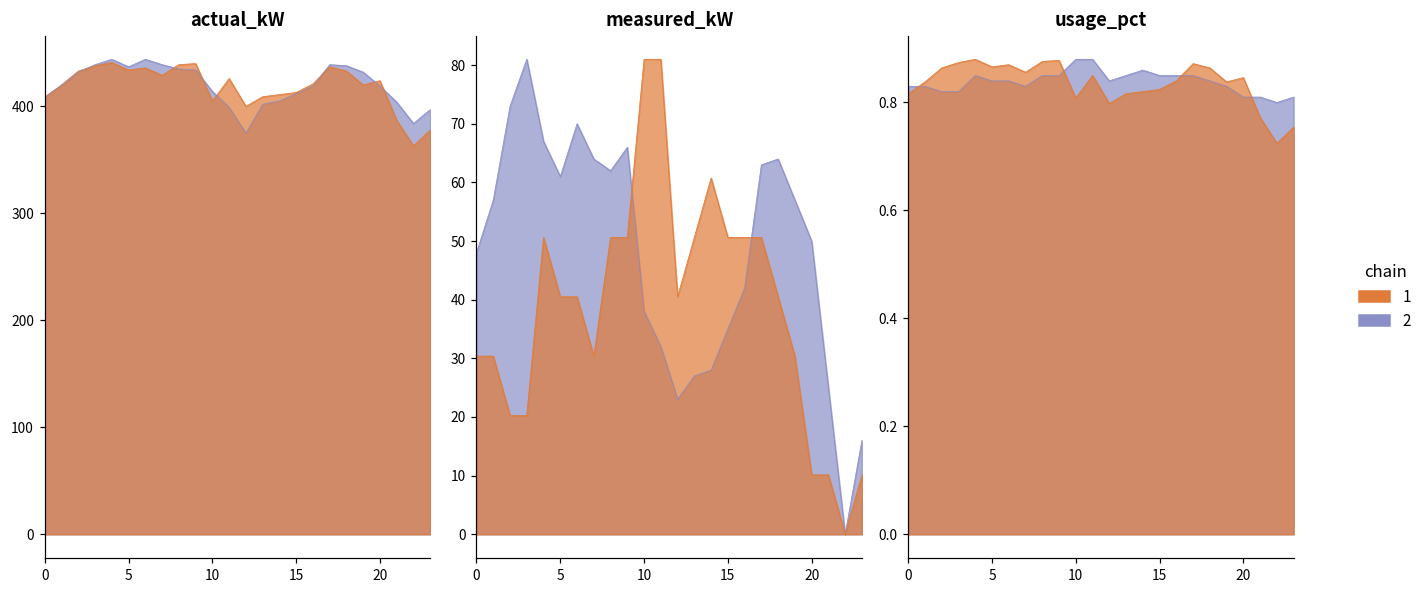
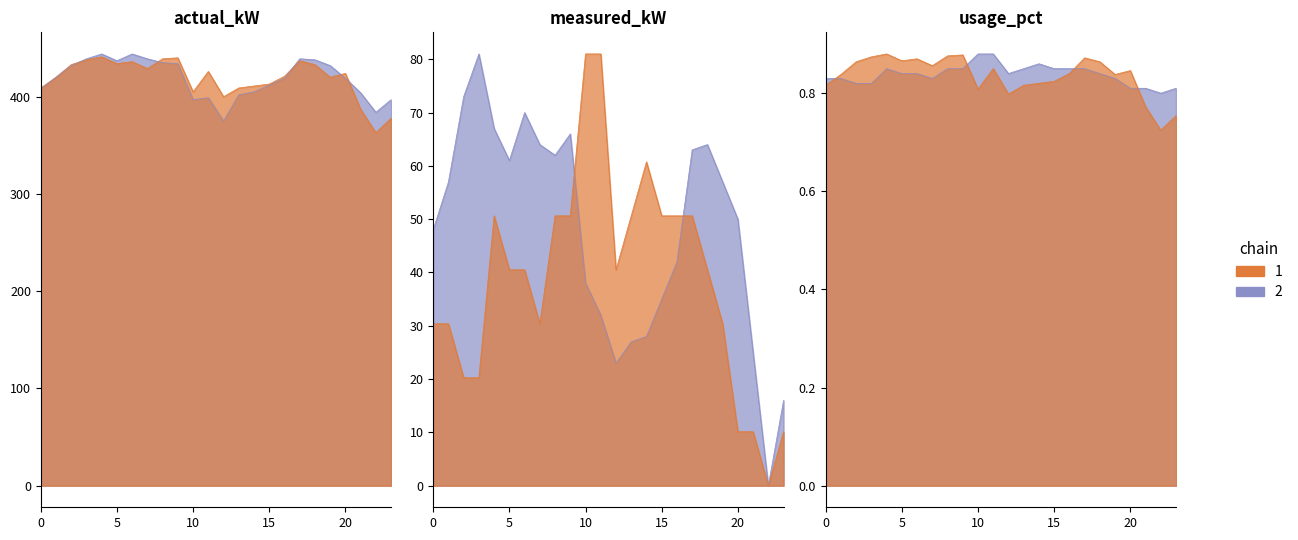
actual_kW, 2, 10: 410 -> 400
